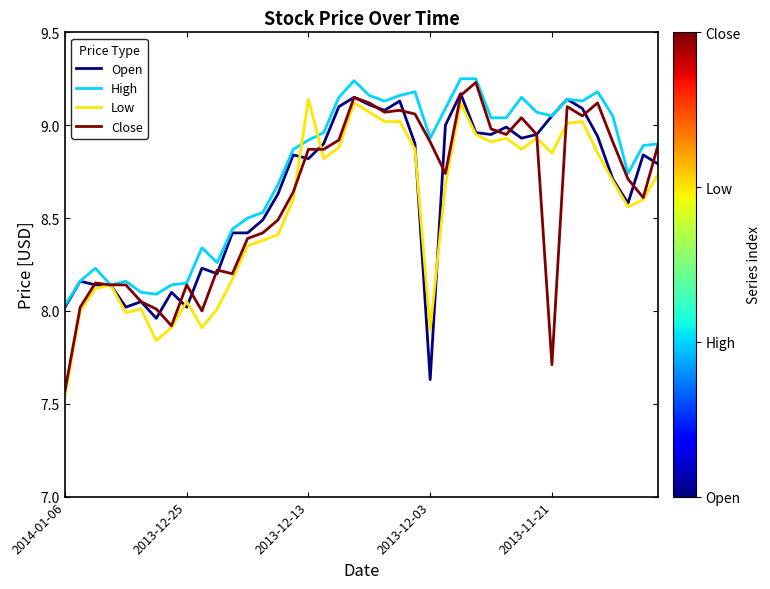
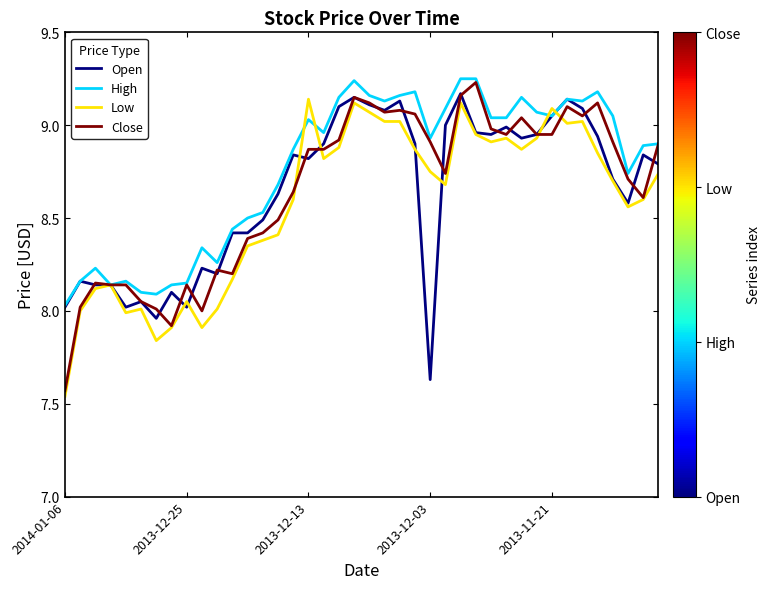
High, 2013-12-13: 8.92 -> 9.03
Low, 2013-12-03: 7.90 -> 8.75
Low, 2013-11-21: 8.85 -> 9.09
Close, 2013-11-21: 7.71 -> 8.95
